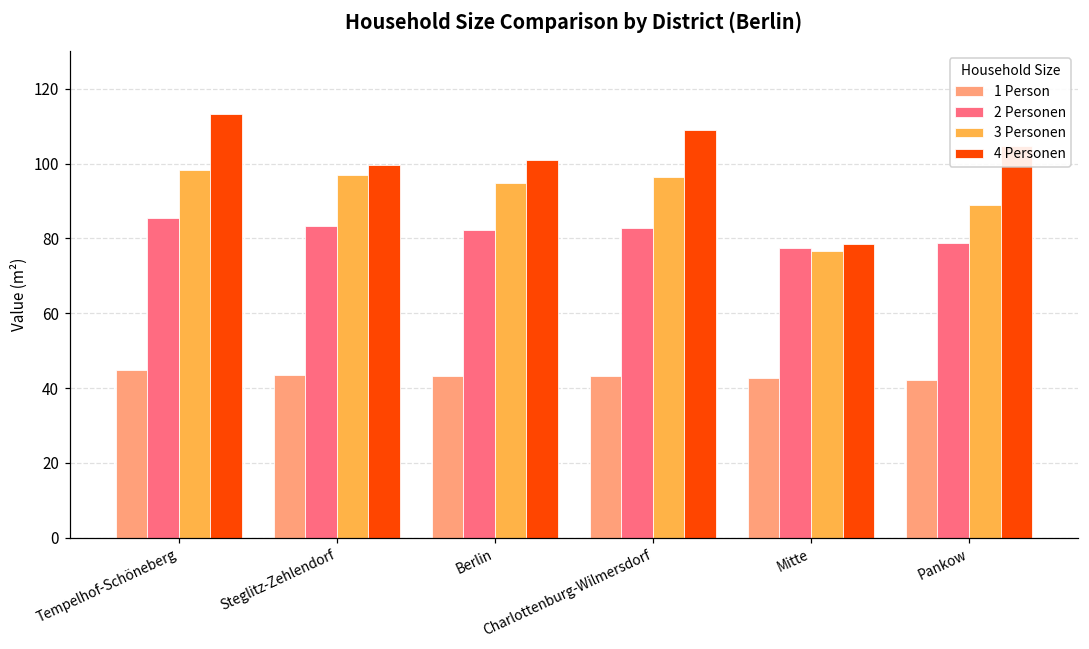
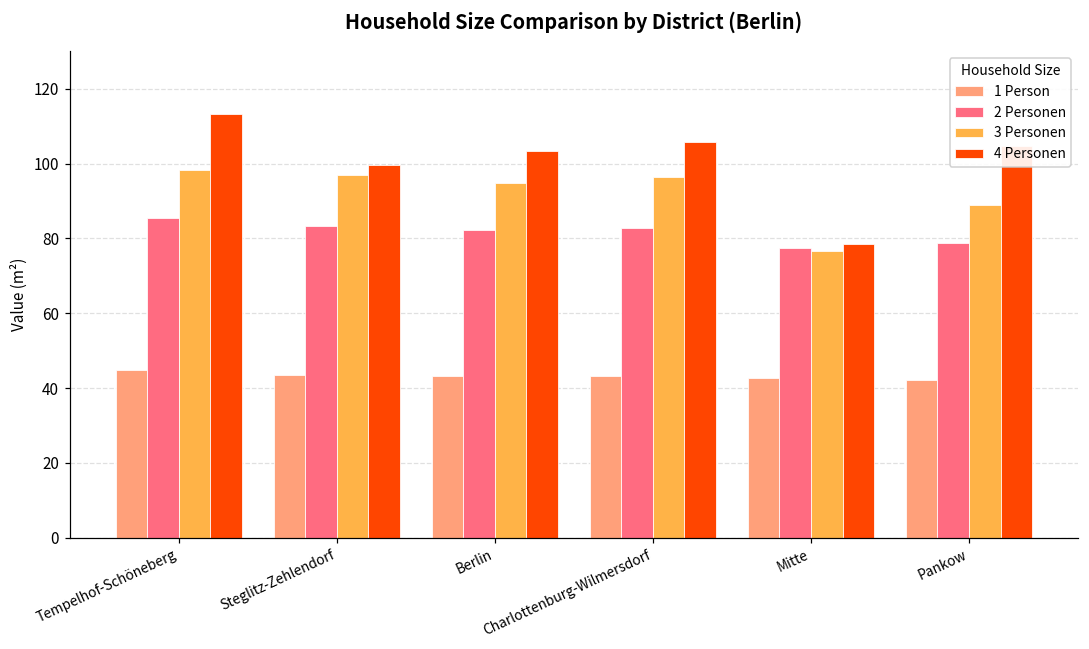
4 Personen, Berlin: 101 -> 103
4 Personen, Charlottenburg-Wilmersdorf: 109 -> 106
